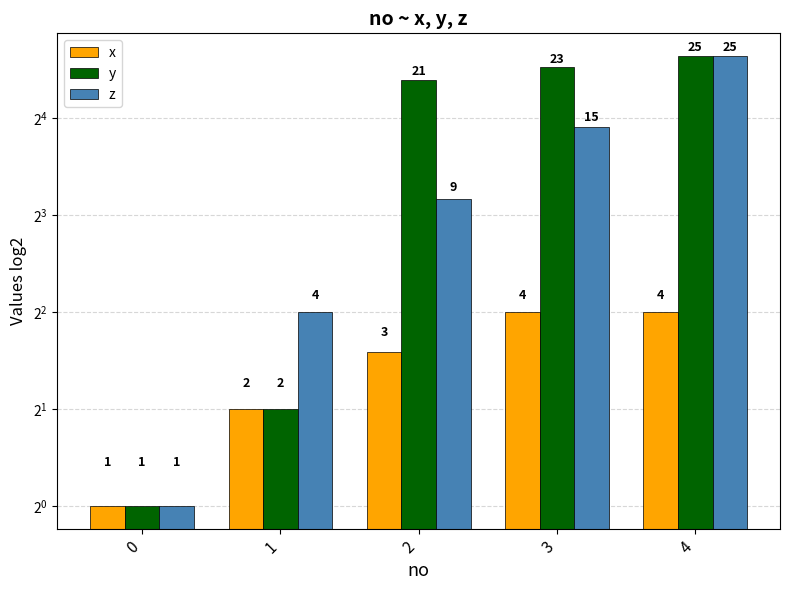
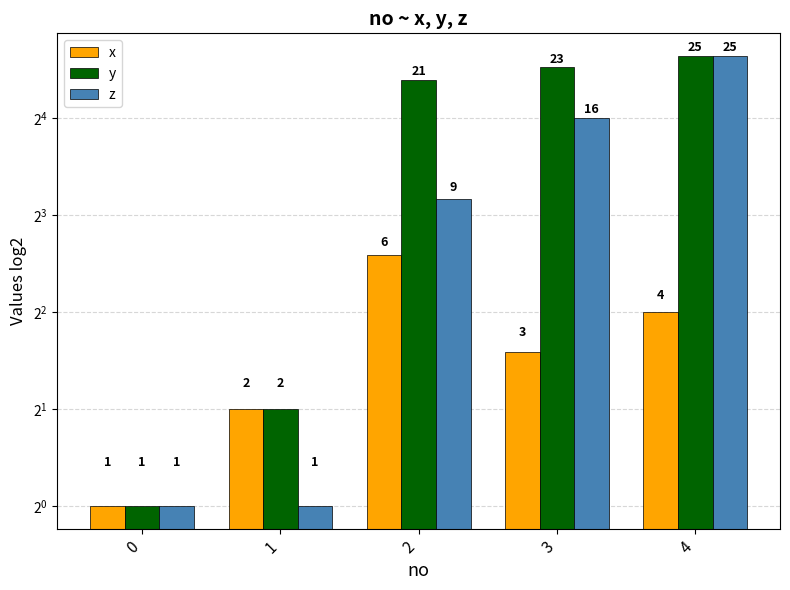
z, 1: 4 -> 1
x, 2: 3 -> 6
x, 3: 4 -> 3
z, 3: 15 -> 16
